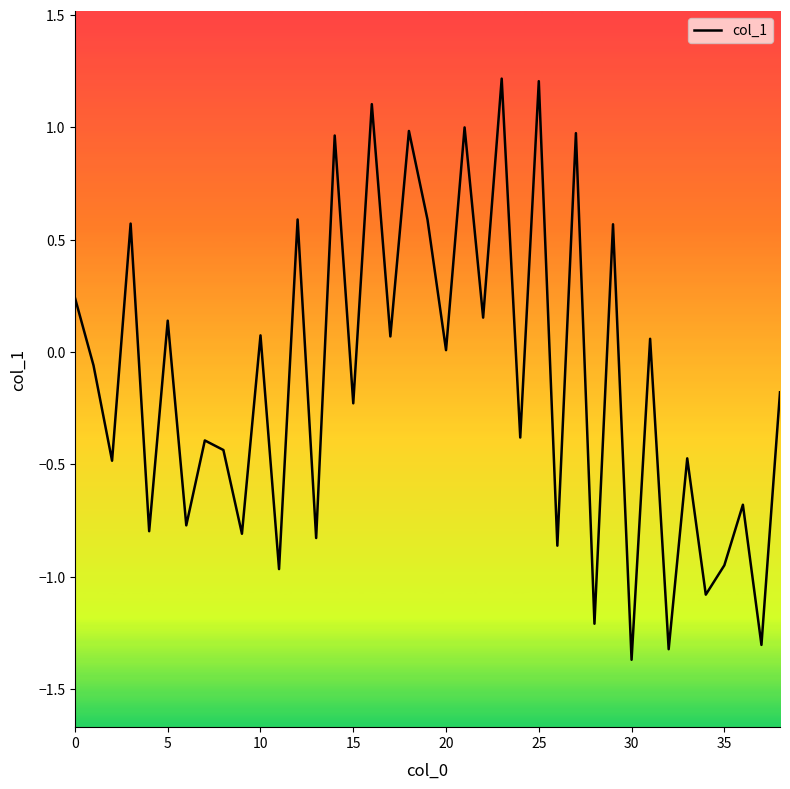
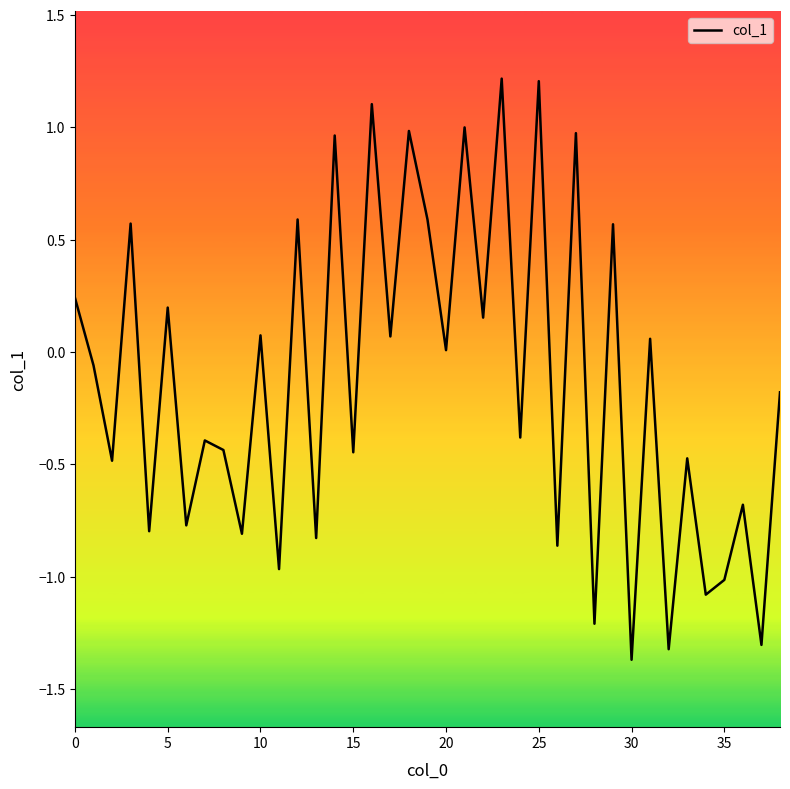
5: 0.14 -> 0.20
15: -0.23 -> -0.45
35: -0.95 -> -1.01
